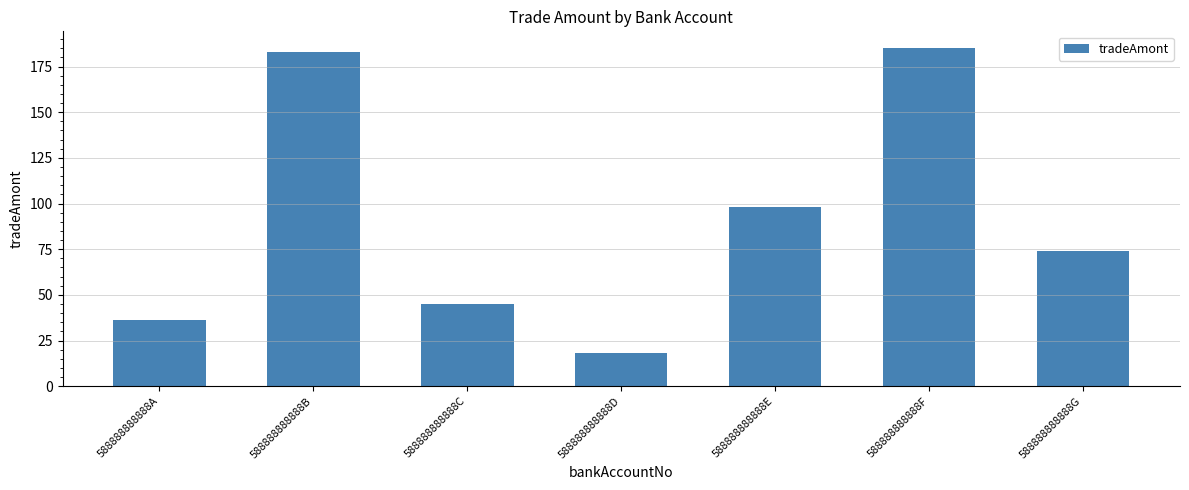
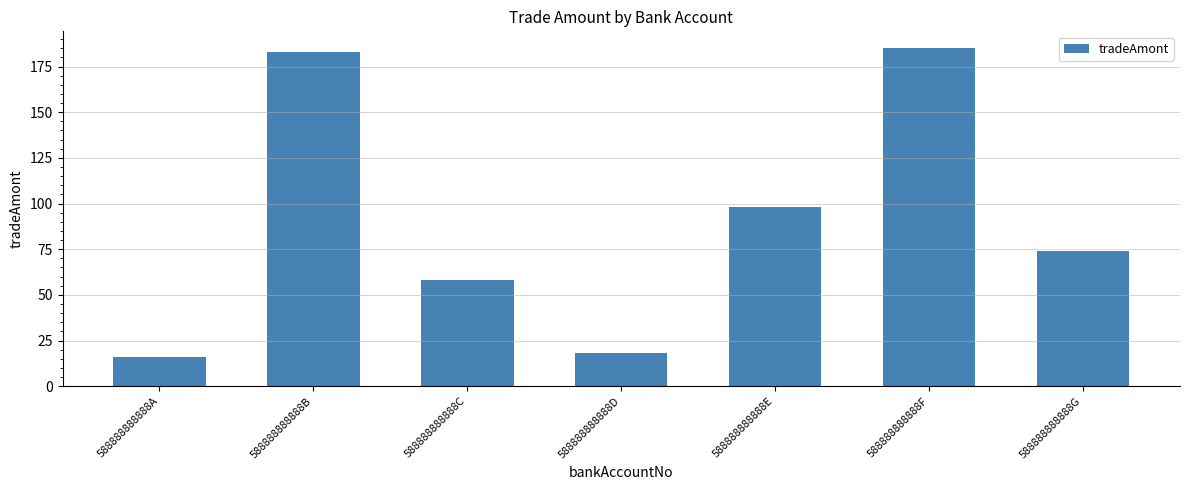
588888888888A: 36 -> 16
588888888888C: 45 -> 58
